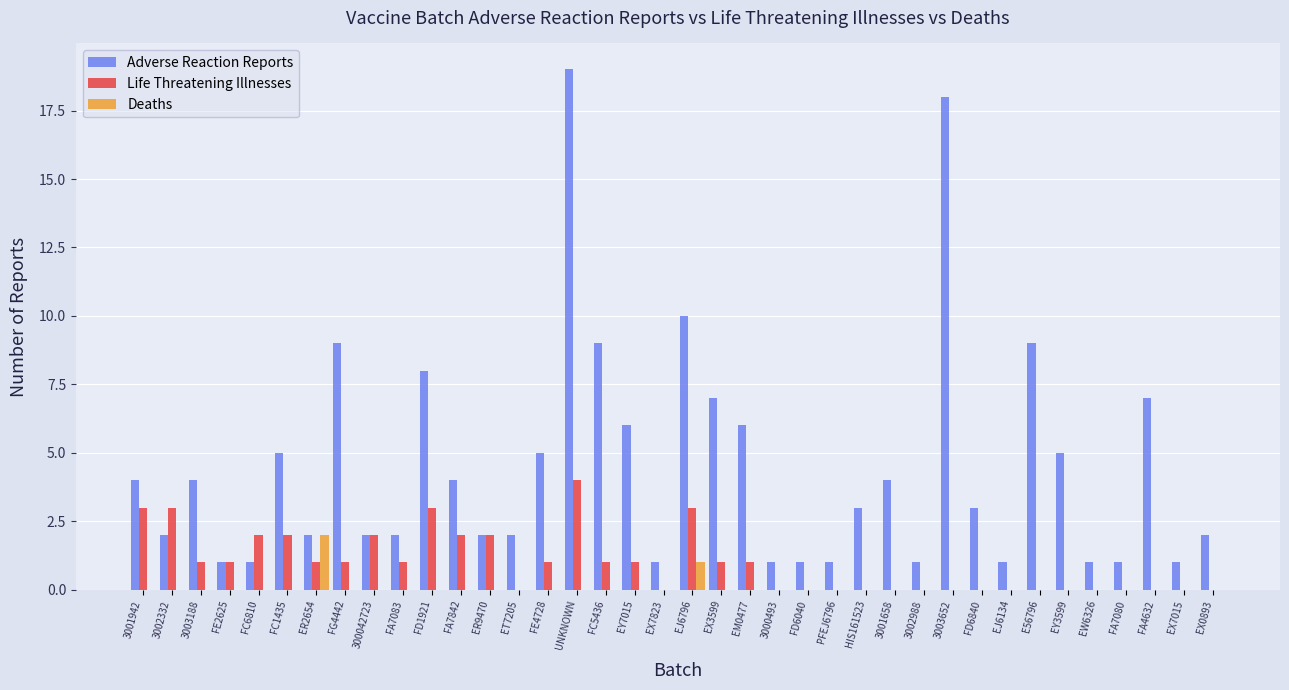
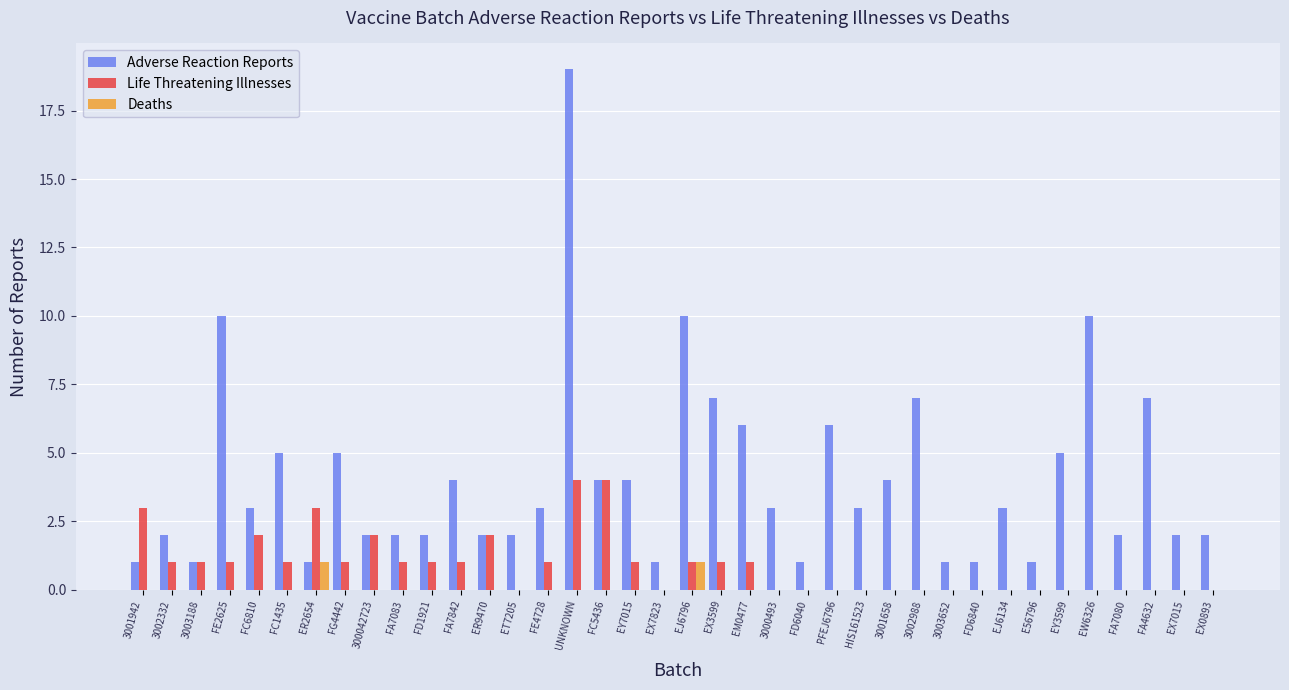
Adverse Reaction Reports, 3001942: 4 -> 1
Life Threatening Illnesses, 3002332: 3 -> 1
Adverse Reaction Reports, 3003188: 4 -> 1
Adverse Reaction Reports, FE2625: 1 -> 10
Adverse Reaction Reports, FC6810: 1 -> 3
Life Threatening Illnesses, FC1435: 2 -> 1
Adverse Reaction Reports, ER2654: 2 -> 1
Life Threatening Illnesses, ER2654: 1 -> 3
Deaths, ER2654: 2 -> 1
Adverse Reaction Reports, FG4442: 9 -> 5
Adverse Reaction Reports, FD1921: 8 -> 2
Life Threatening Illnesses, FD1921: 3 -> 1
Life Threatening Illnesses, FA7842: 2 -> 1
Adverse Reaction Reports, FE4728: 5 -> 3
Adverse Reaction Reports, FC5436: 9 -> 4
Life Threatening Illnesses, FC5436: 1 -> 4
Adverse Reaction Reports, EY7015: 6 -> 4
Life Threatening Illnesses, EJ6796: 3 -> 1
Adverse Reaction Reports, 3000493: 1 -> 3
Adverse Reaction Reports, PFEJ6796: 1 -> 6
Adverse Reaction Reports, 3002988: 1 -> 7
Adverse Reaction Reports, 3003652: 18 -> 1
Adverse Reaction Reports, FD6840: 3 -> 1
Adverse Reaction Reports, EJ6134: 1 -> 3
Adverse Reaction Reports, E56796: 9 -> 1
Adverse Reaction Reports, EW6326: 1 -> 10
Adverse Reaction Reports, FA7080: 1 -> 2
Adverse Reaction Reports, EX7015: 1 -> 2
